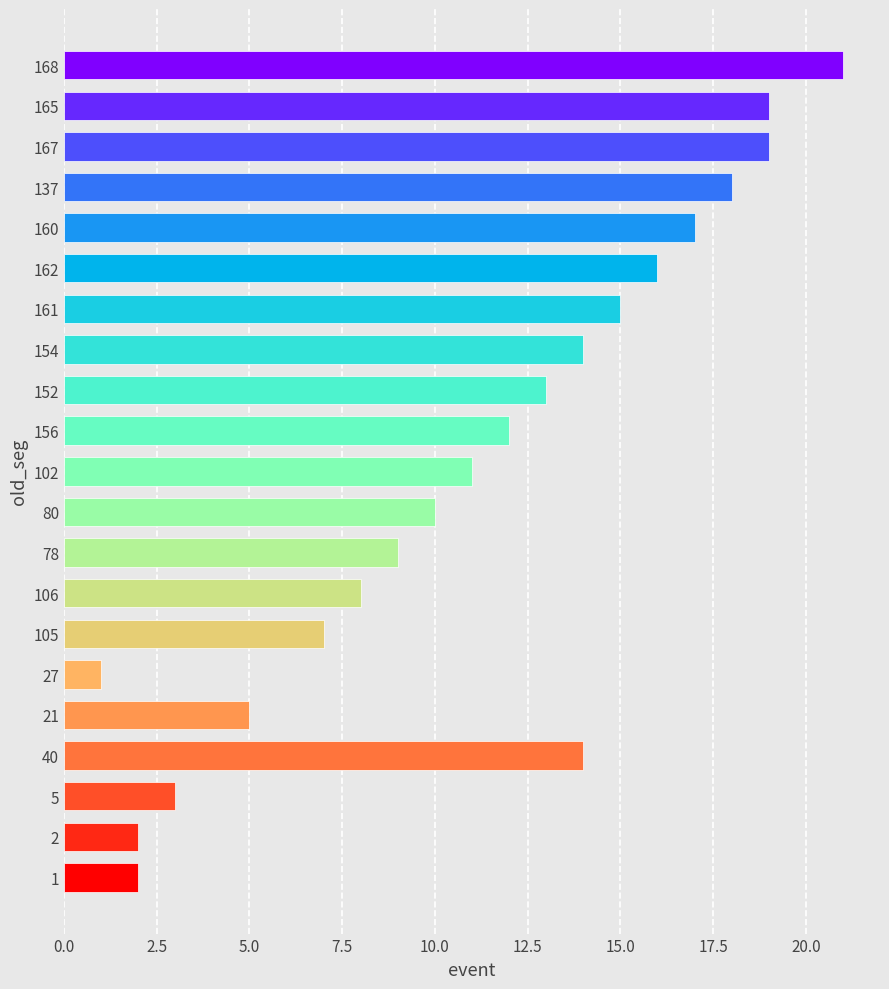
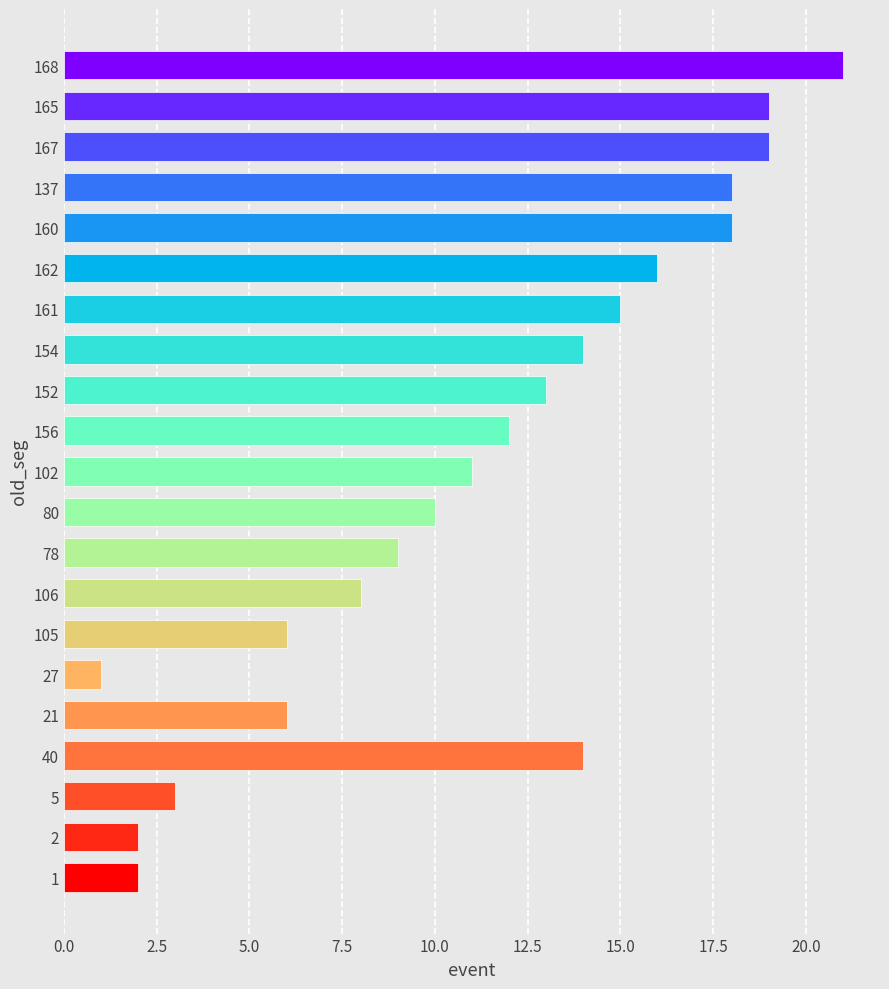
160: 17 -> 18
105: 7 -> 6
21: 5 -> 6
